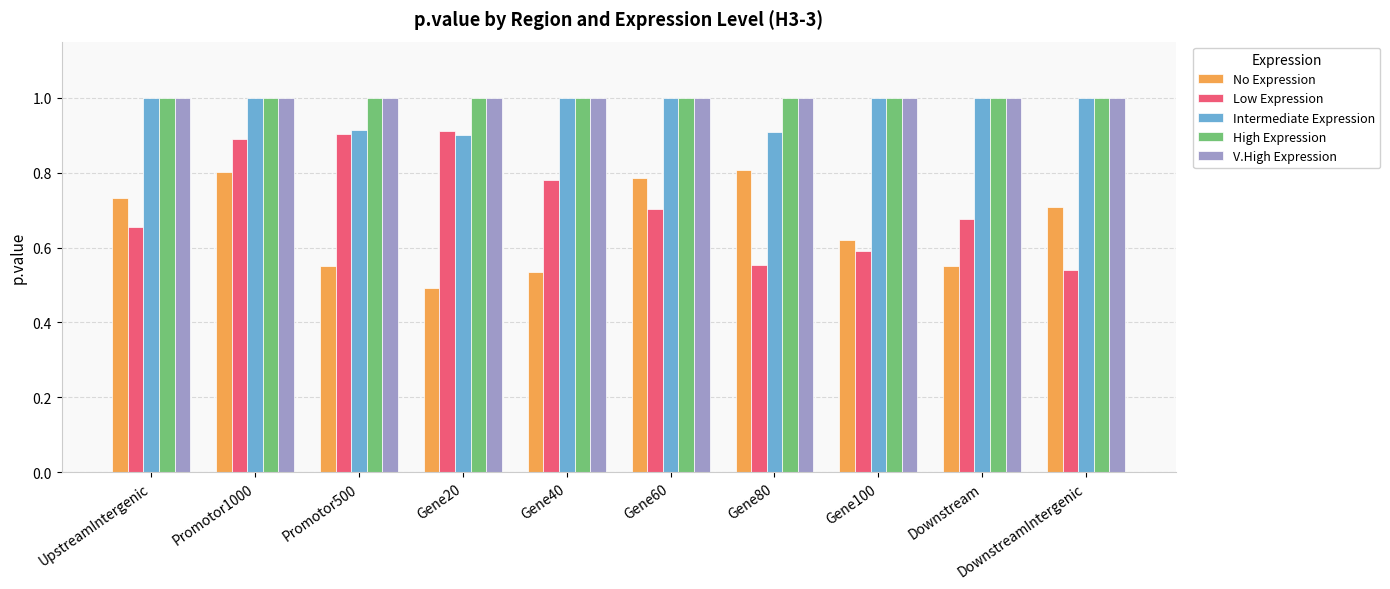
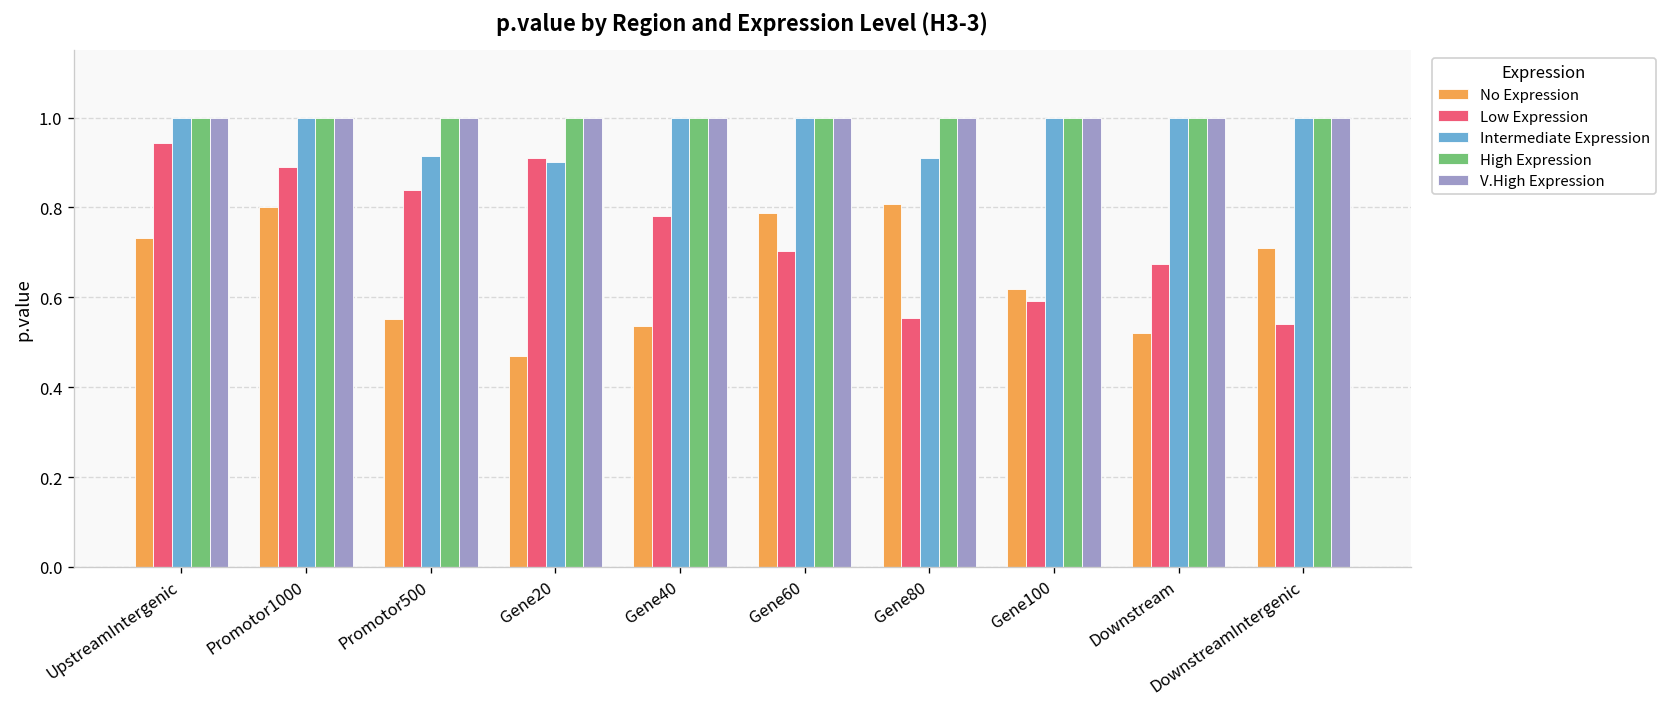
Low Expression, UpstreamIntergenic: 0.65 -> 0.94
Low Expression, Promotor500: 0.90 -> 0.84
No Expression, Gene20: 0.49 -> 0.47
No Expression, Downstream: 0.55 -> 0.52
